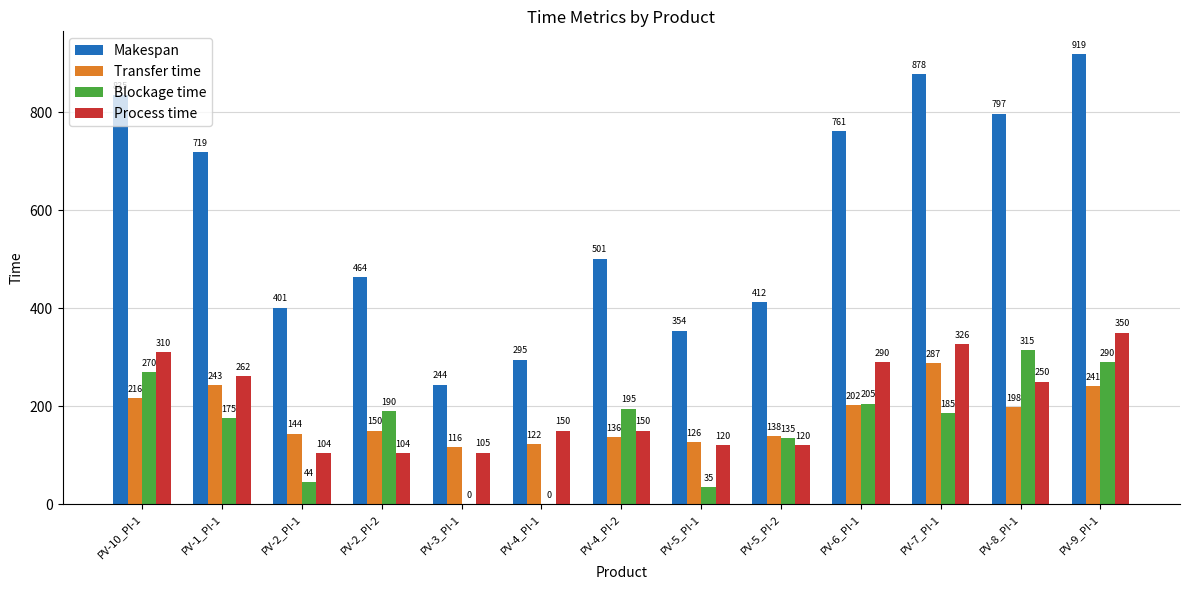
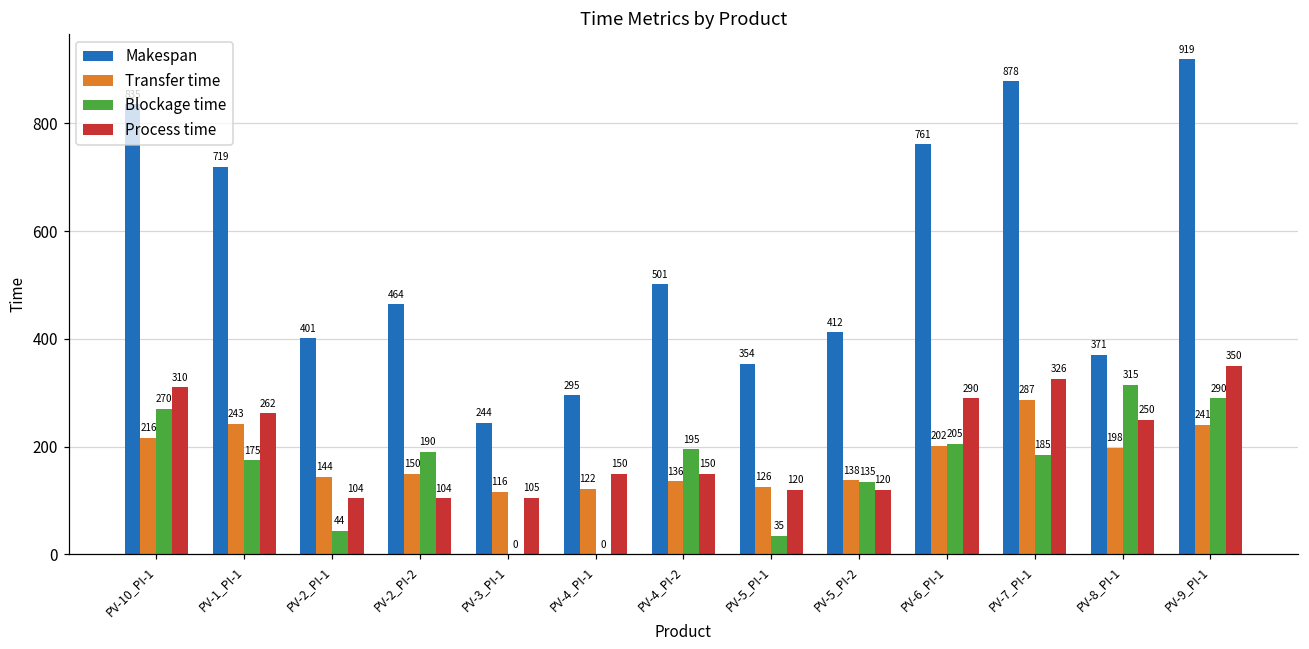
Makespan, PV-8_PI-1: 797 -> 371
